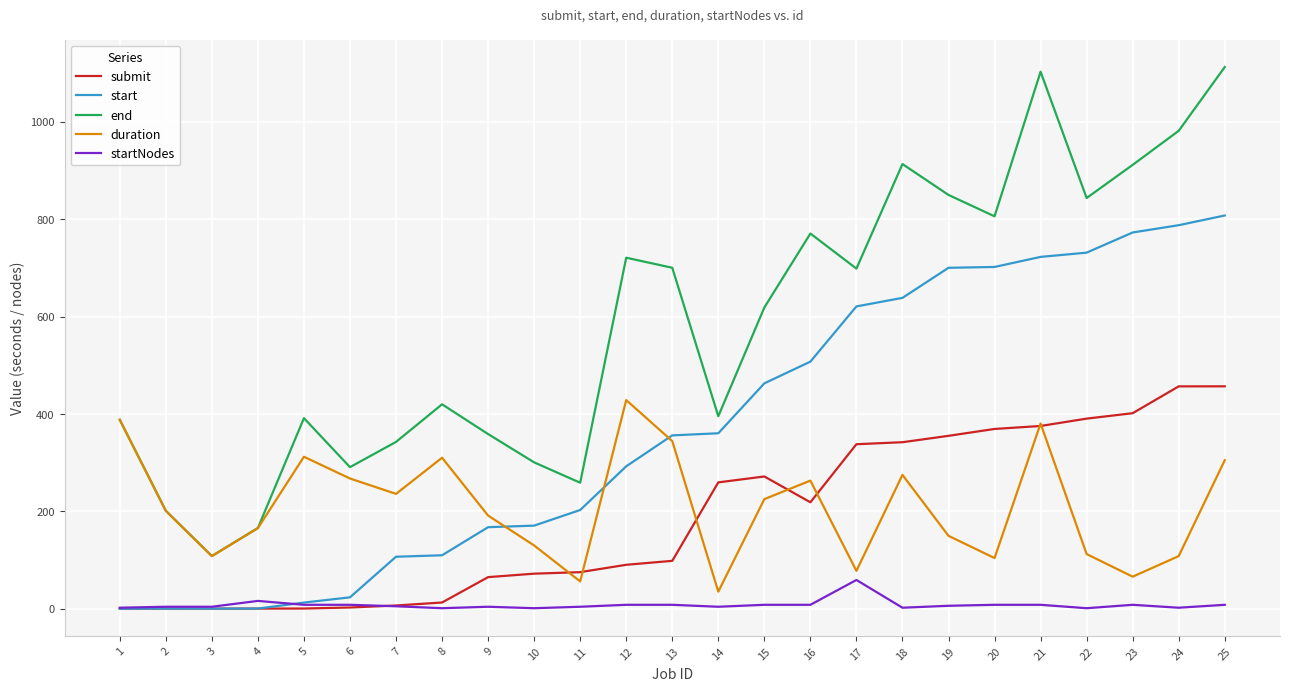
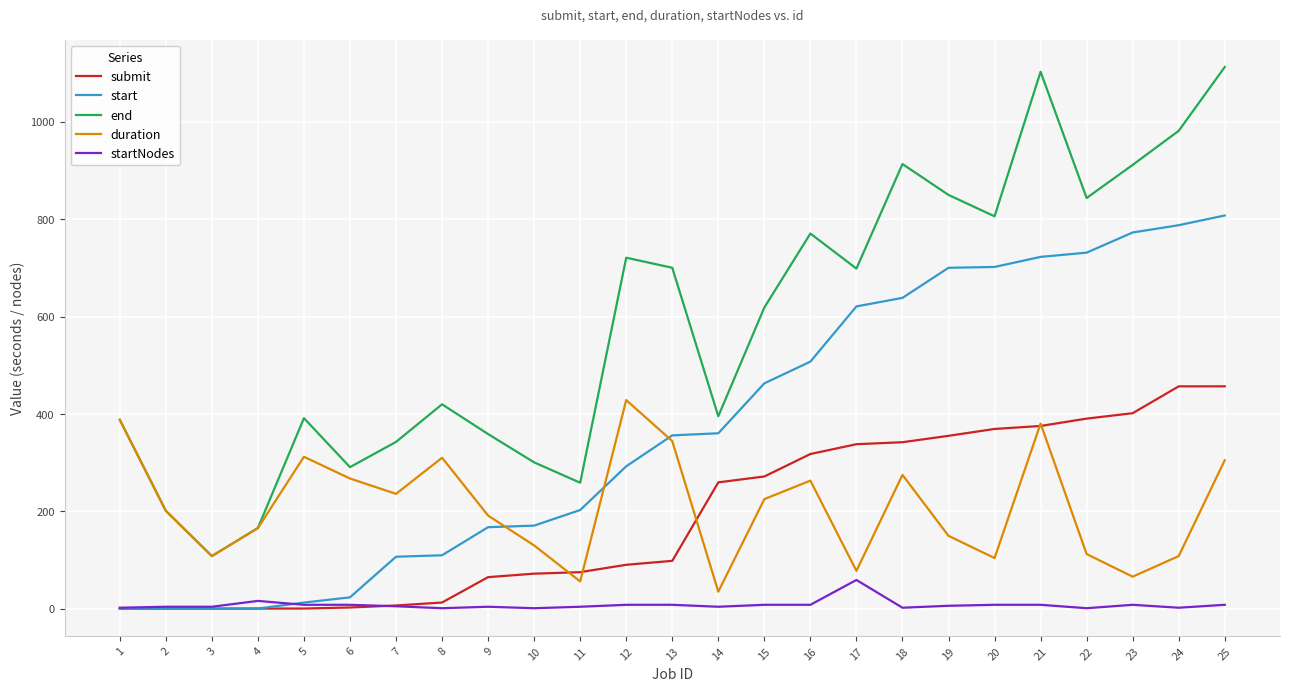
submit, 16: 220 -> 320
